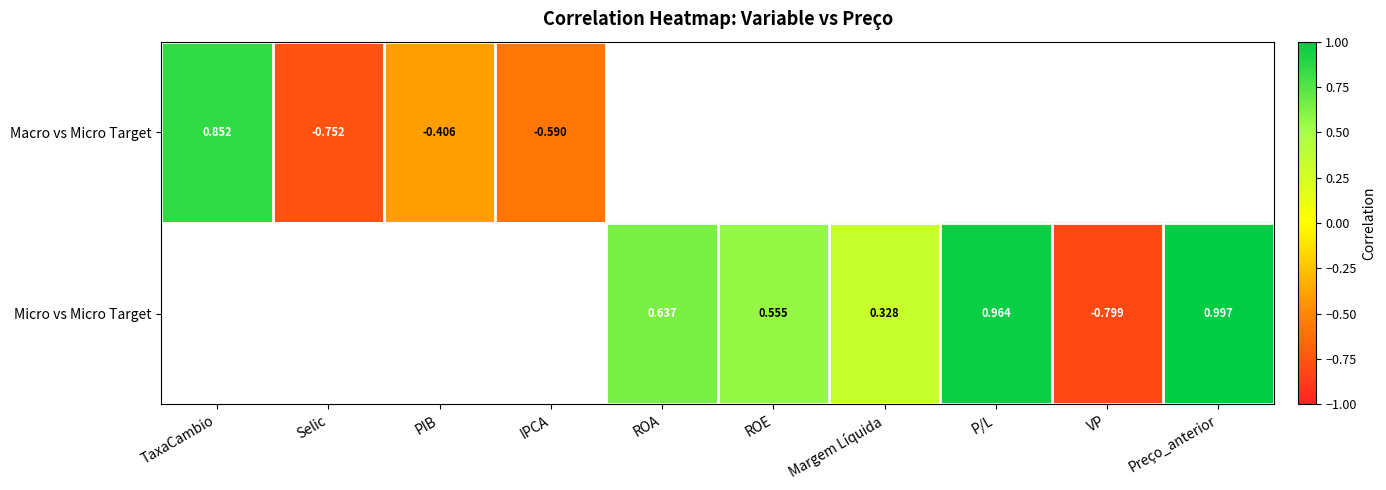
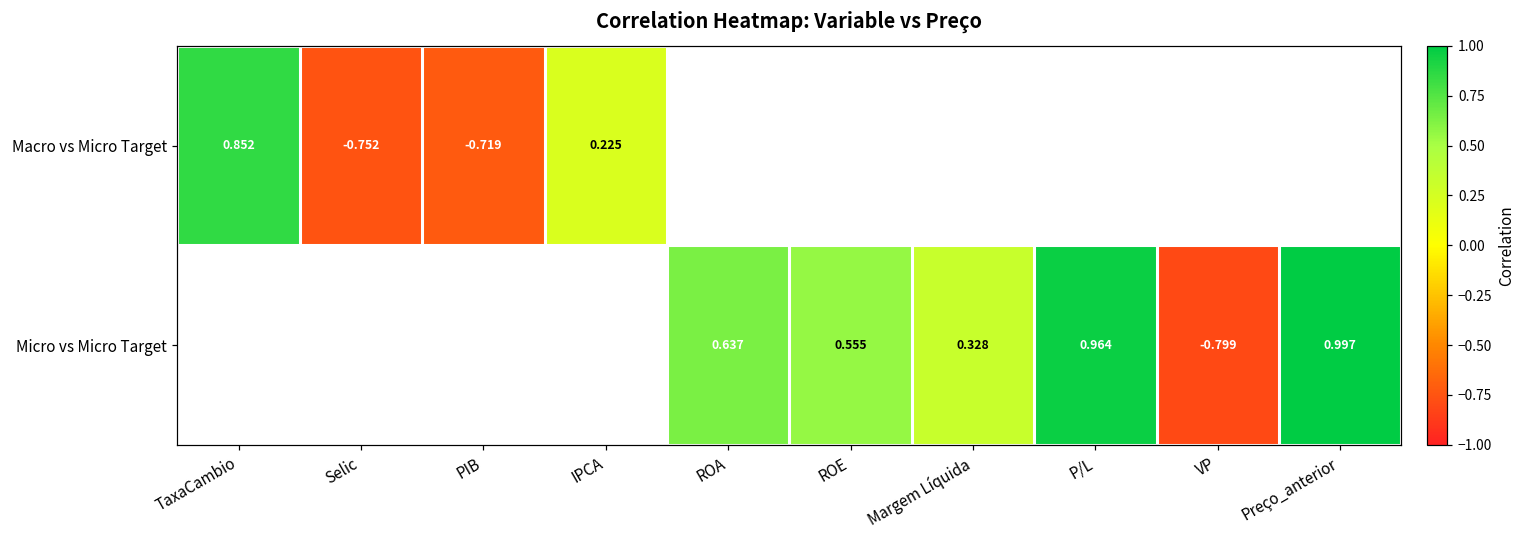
Macro vs Micro Target, PIB: -0.406 -> -0.719
Macro vs Micro Target, IPCA: -0.590 -> 0.225
